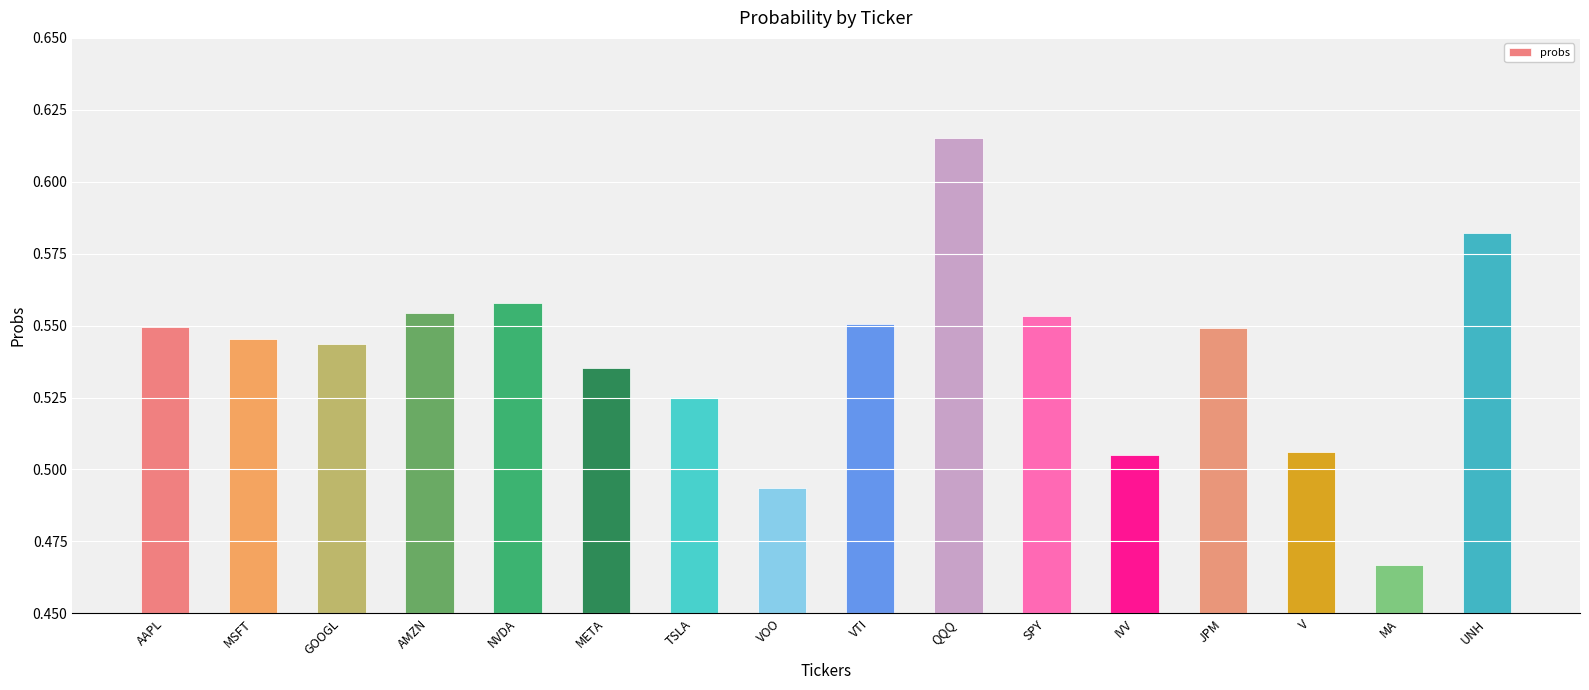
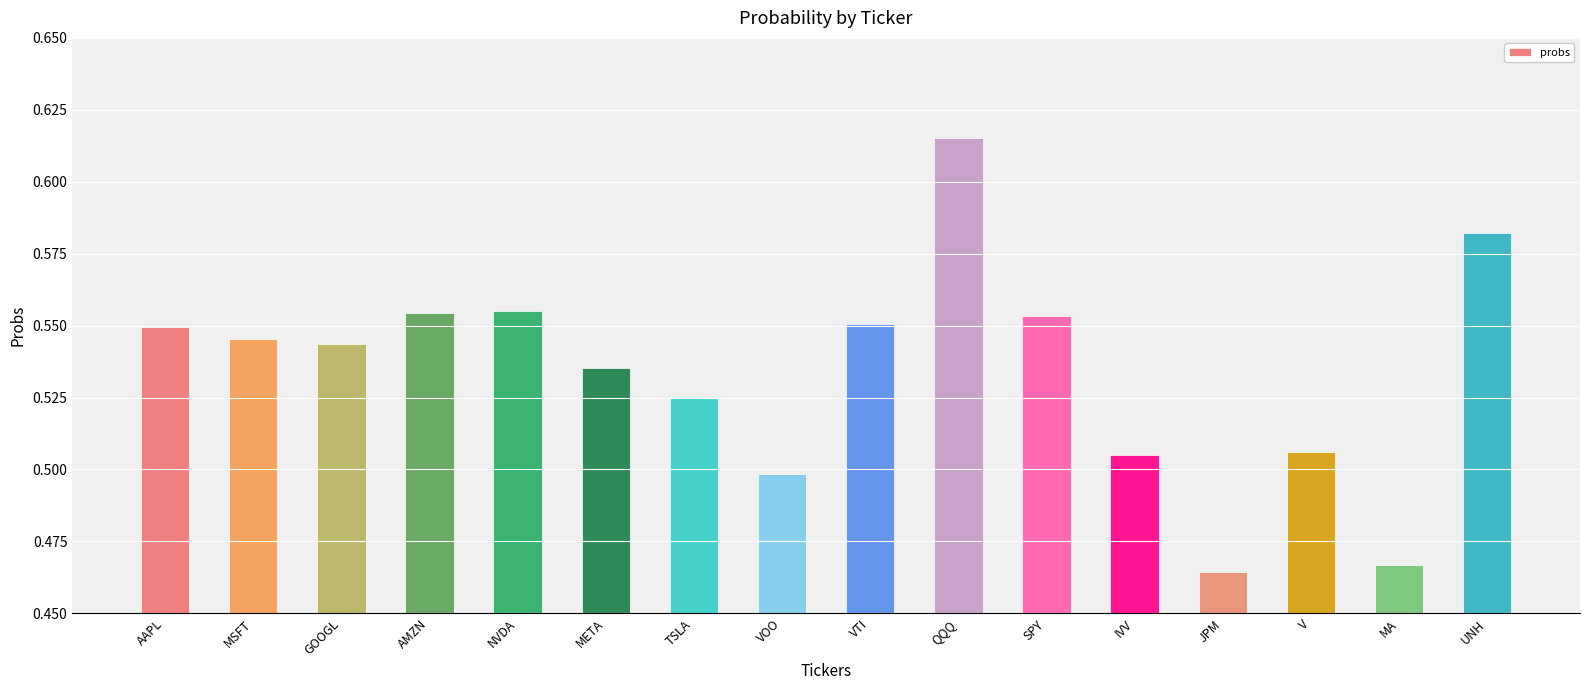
NVDA: 0.558 -> 0.555
VOO: 0.493 -> 0.498
JPM: 0.549 -> 0.464
